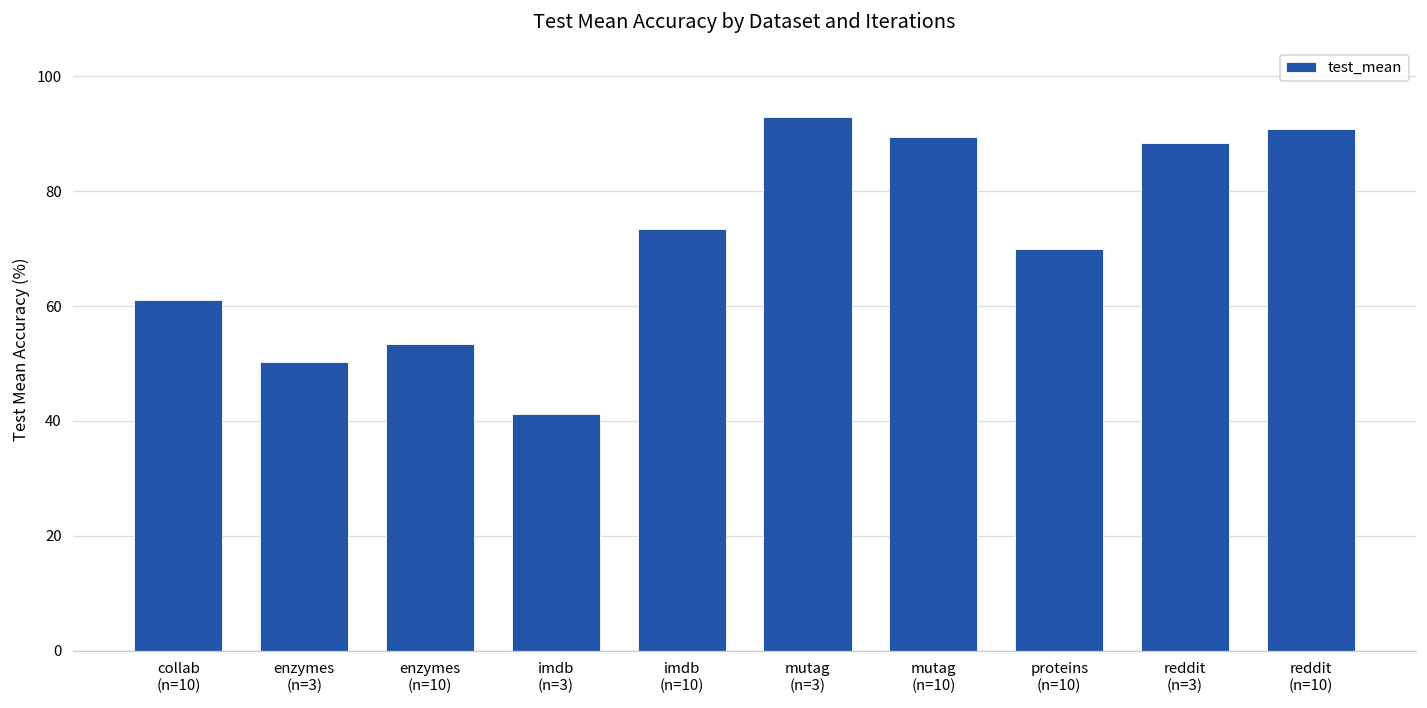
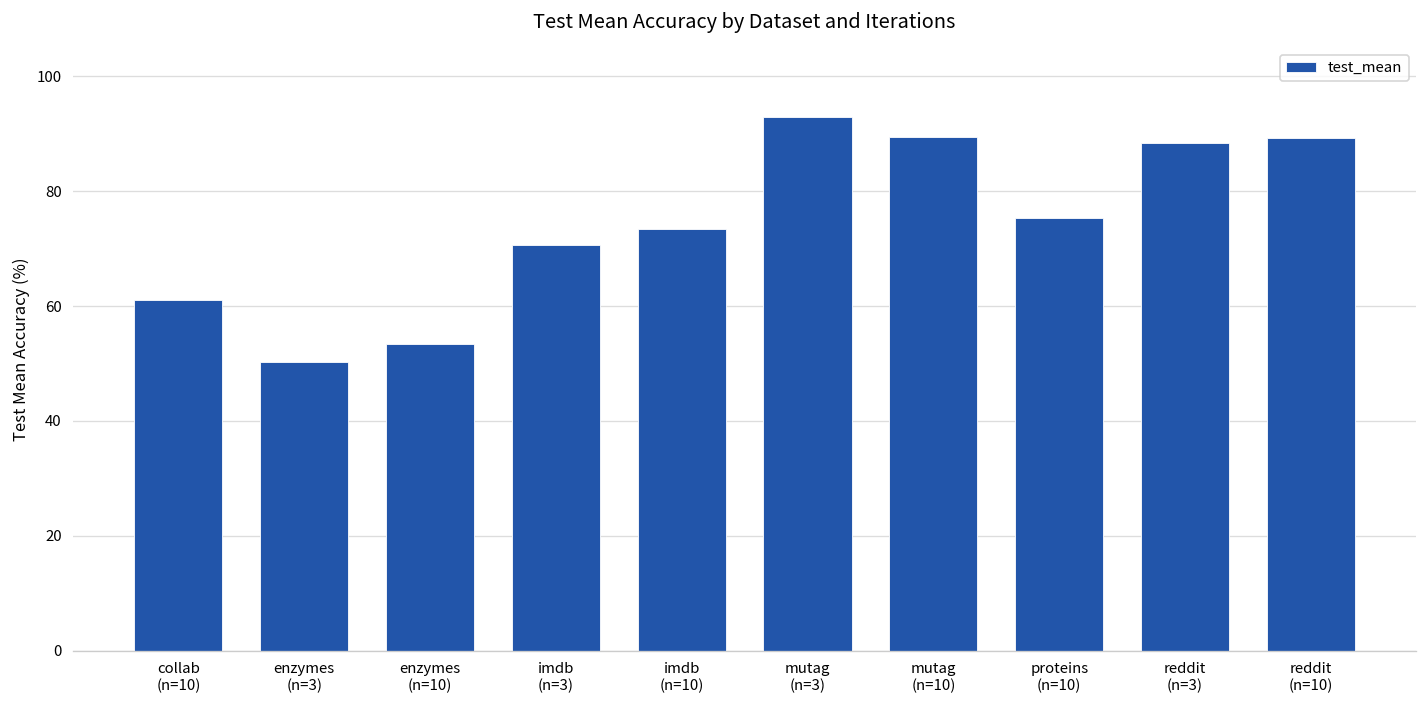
imdb (n=3): 41 -> 71
proteins (n=10): 70 -> 75
reddit (n=10): 91 -> 89
